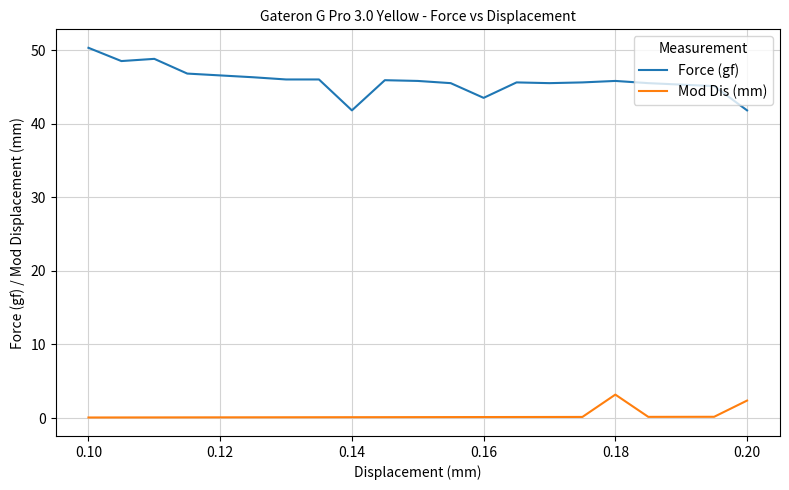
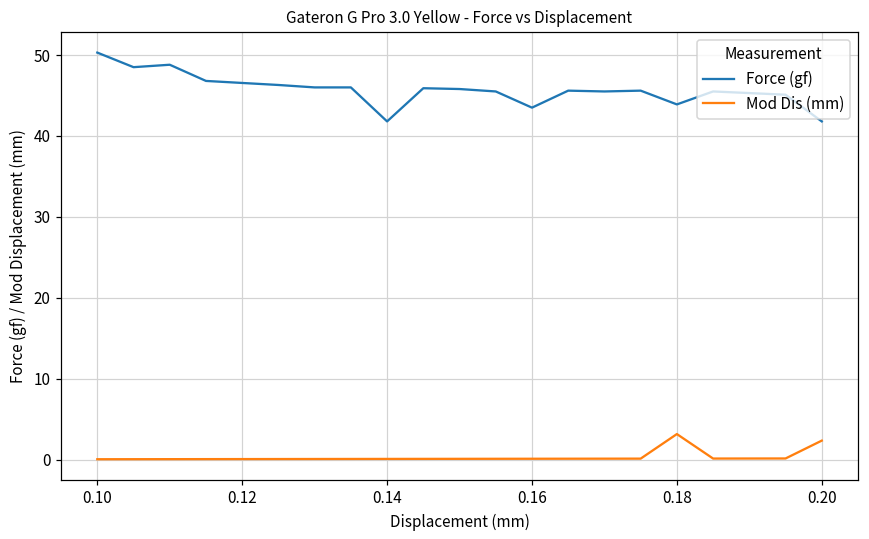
Force (gf), 0.18: 46 -> 44
